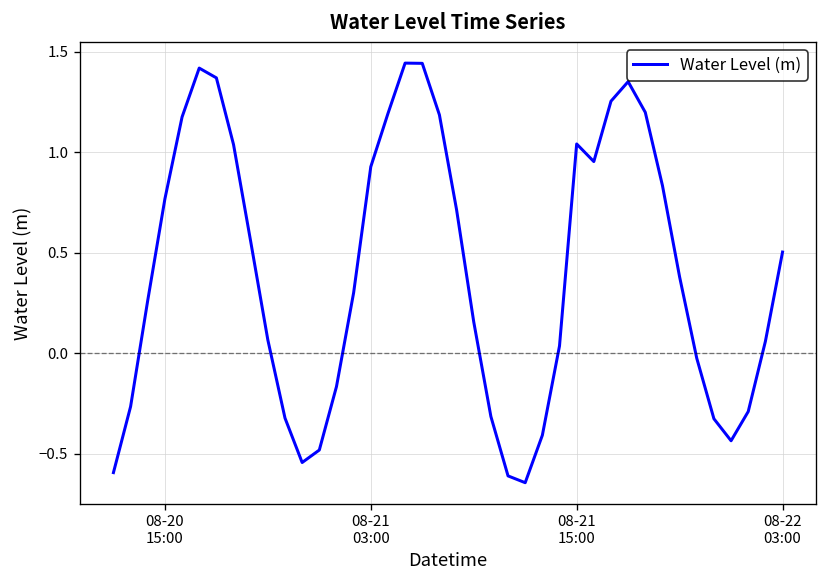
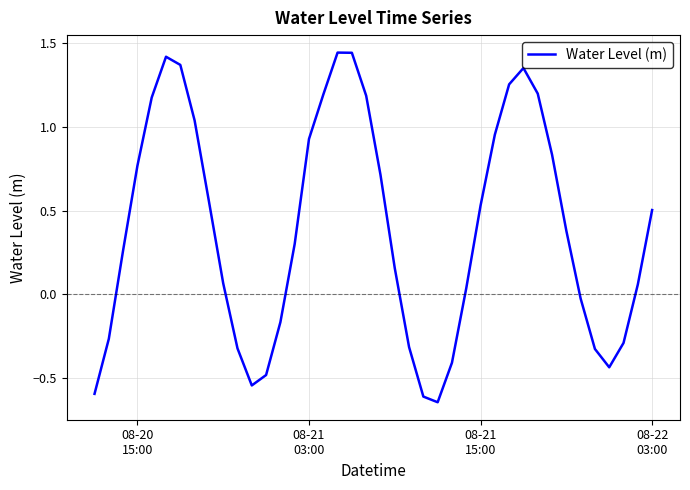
08-21 15:00: 1.04 -> 0.53
